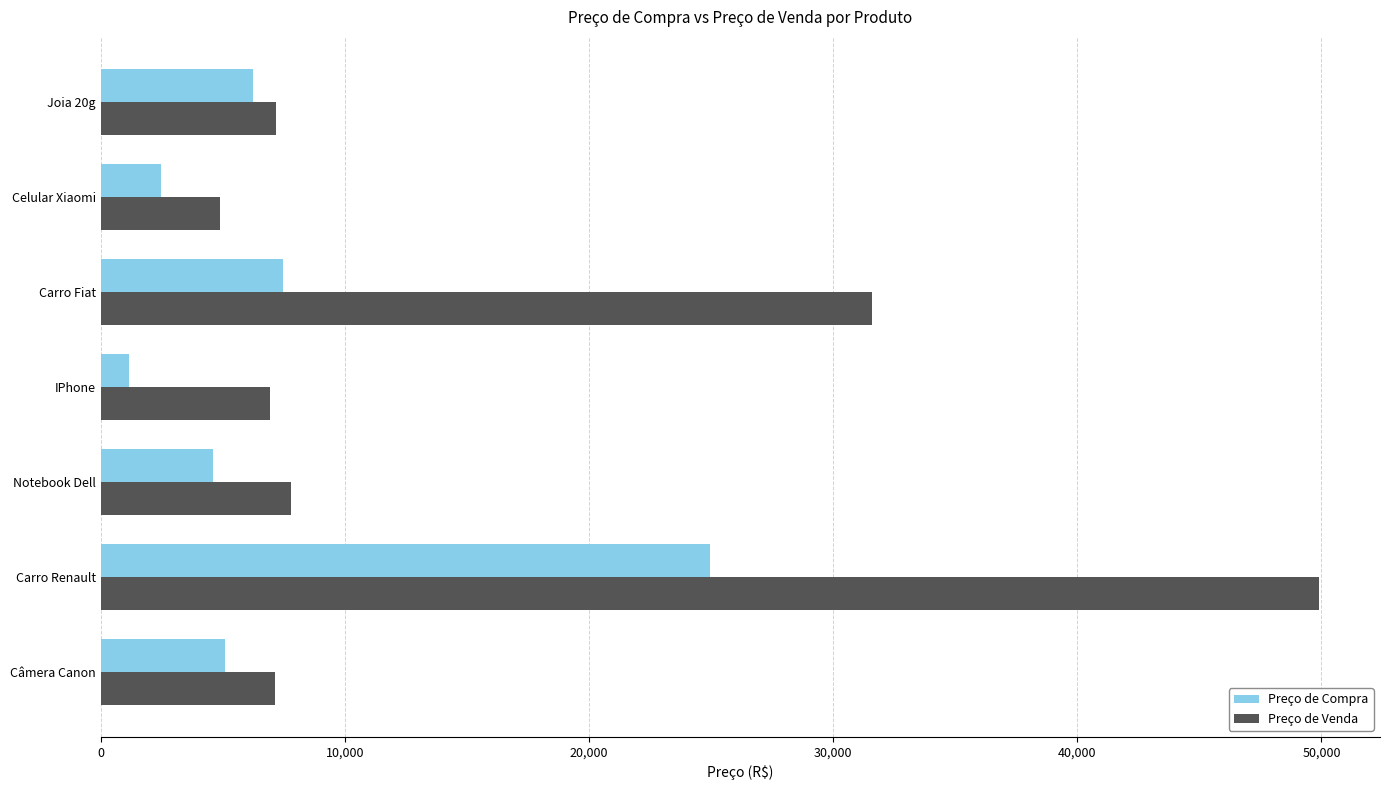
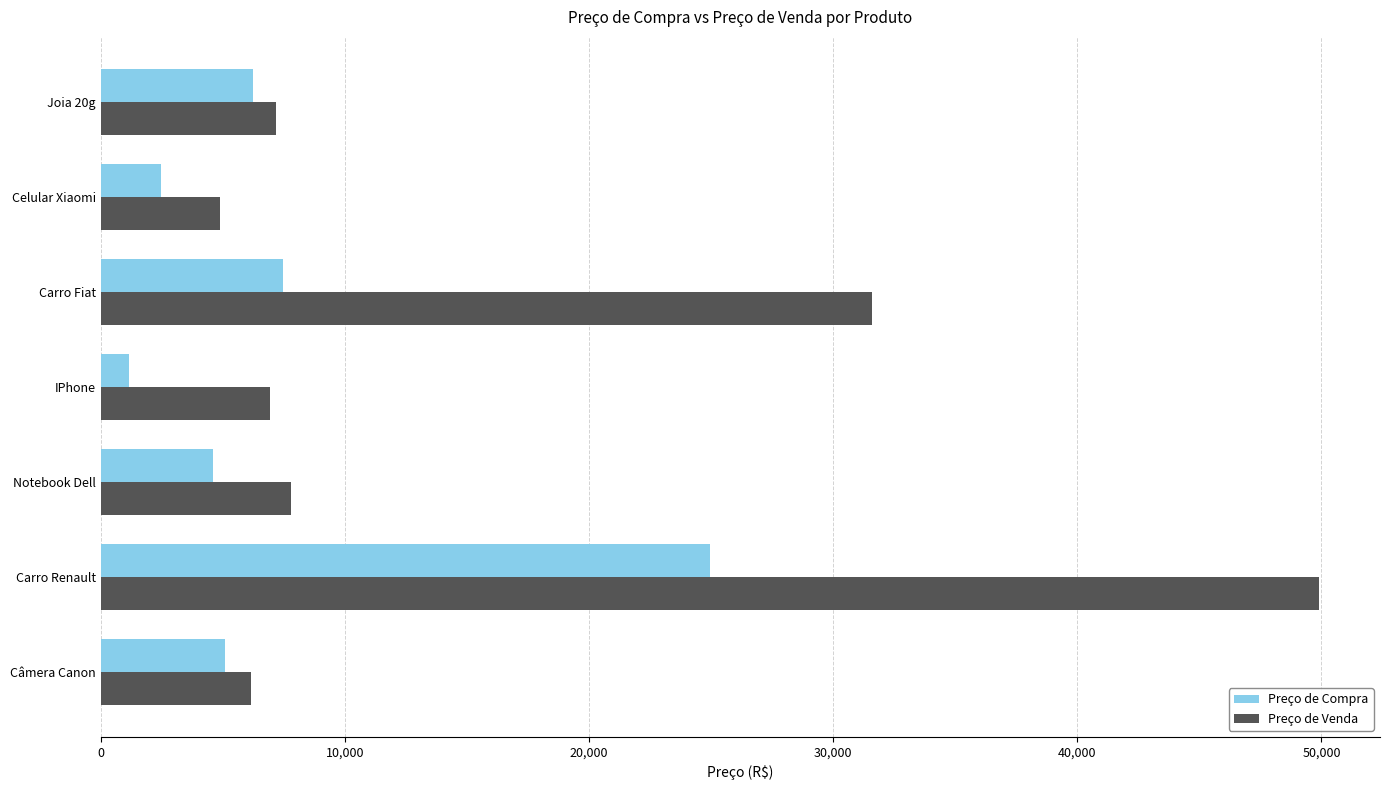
Preço de Venda, Câmera Canon: 7,200 -> 6,200
